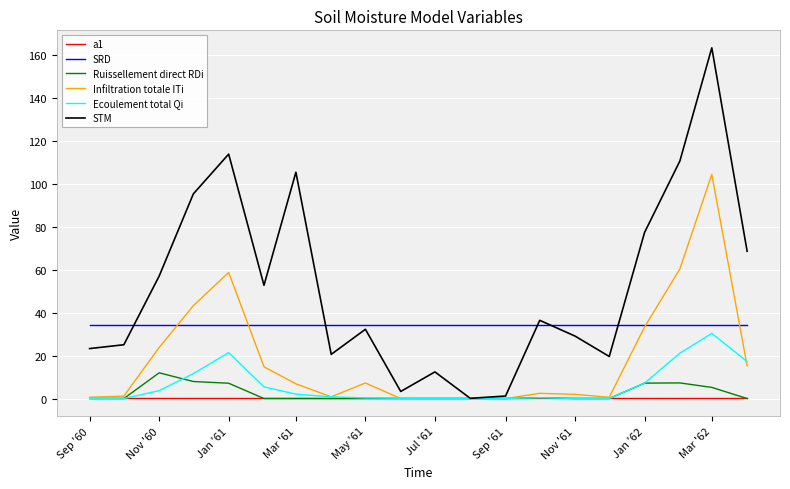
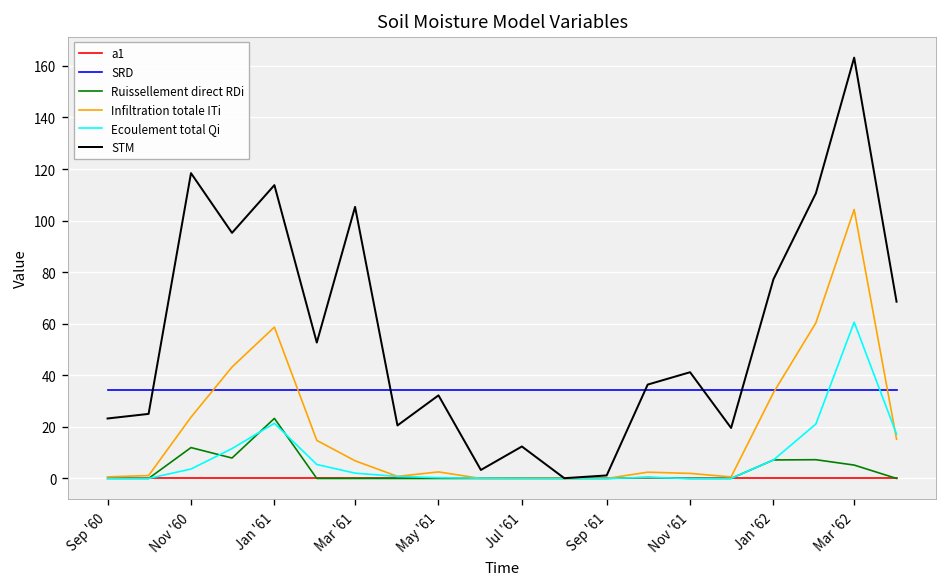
STM, Nov '60: 57 -> 118
Ruissellement direct RDi, Jan '61: 7 -> 23
Infiltration totale ITi, May '61: 7 -> 3
STM, Nov '61: 29 -> 41
Ecoulement total Qi, Mar '62: 30 -> 61
